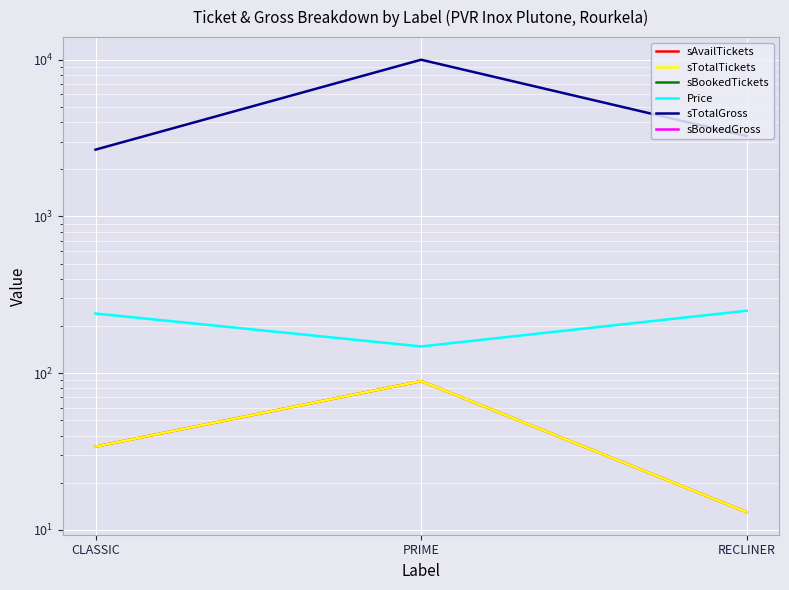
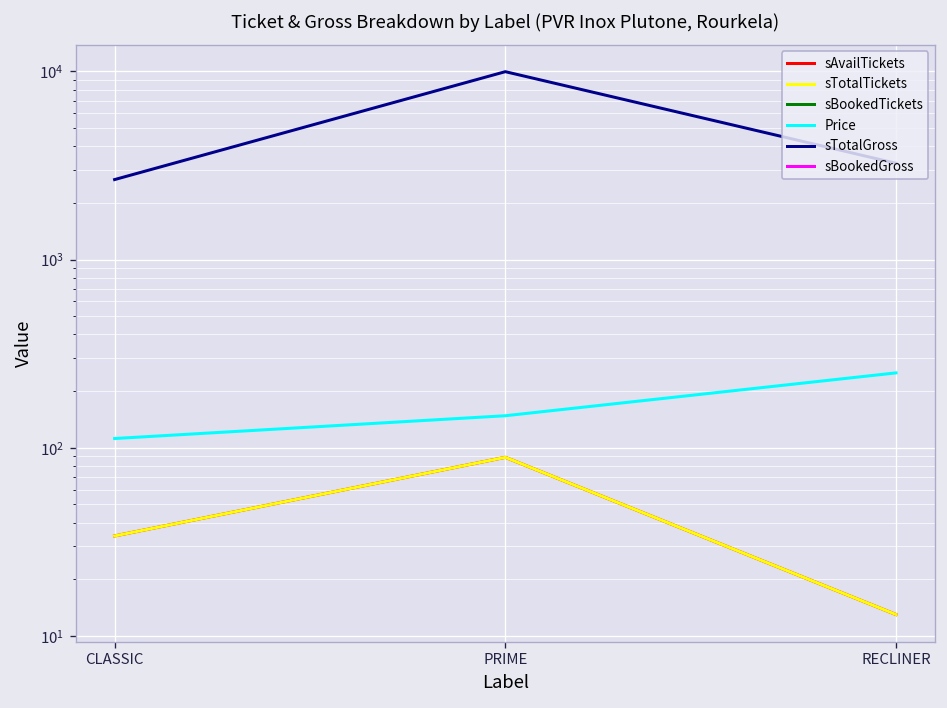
Price, CLASSIC: 240 -> 110
